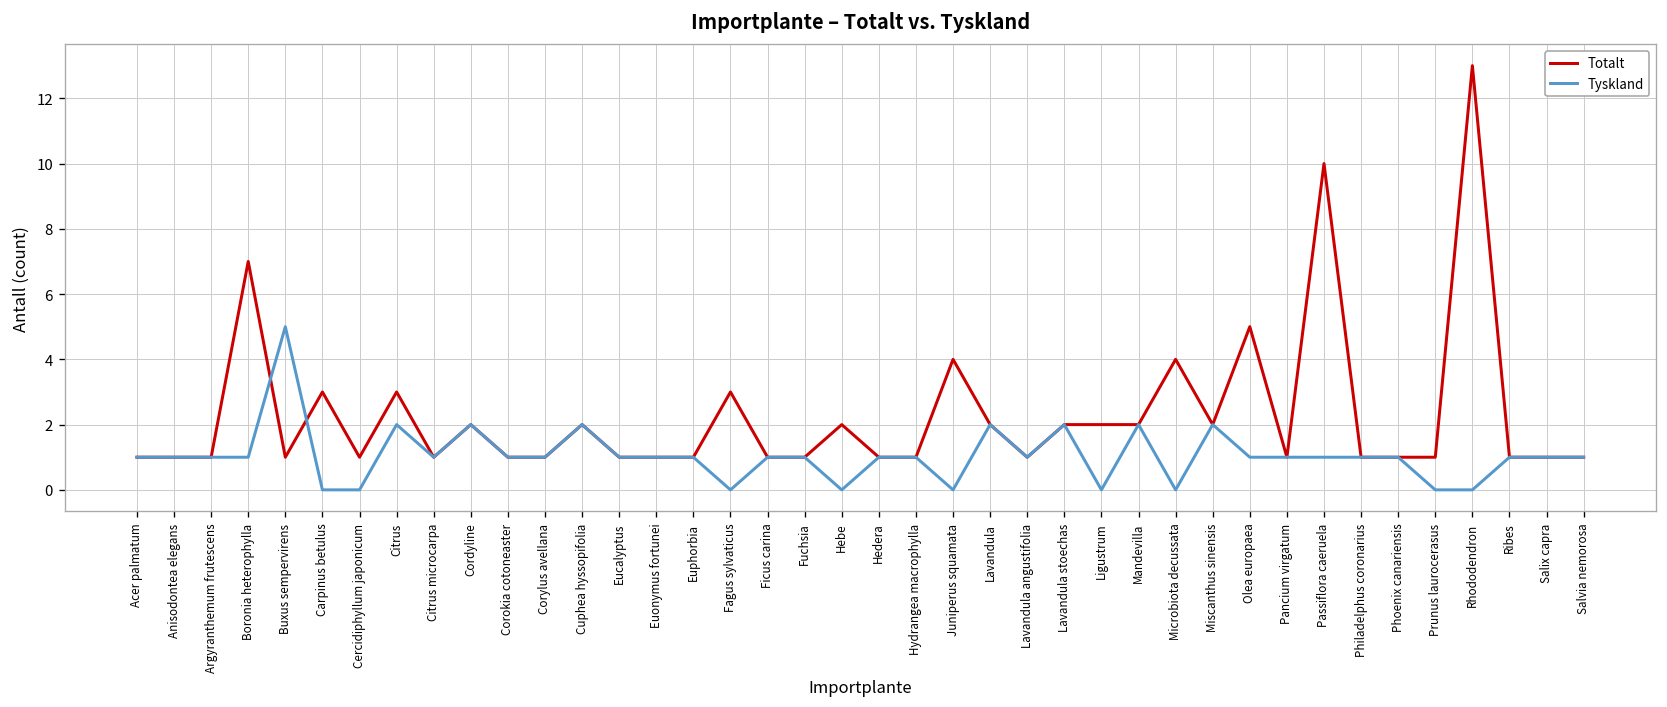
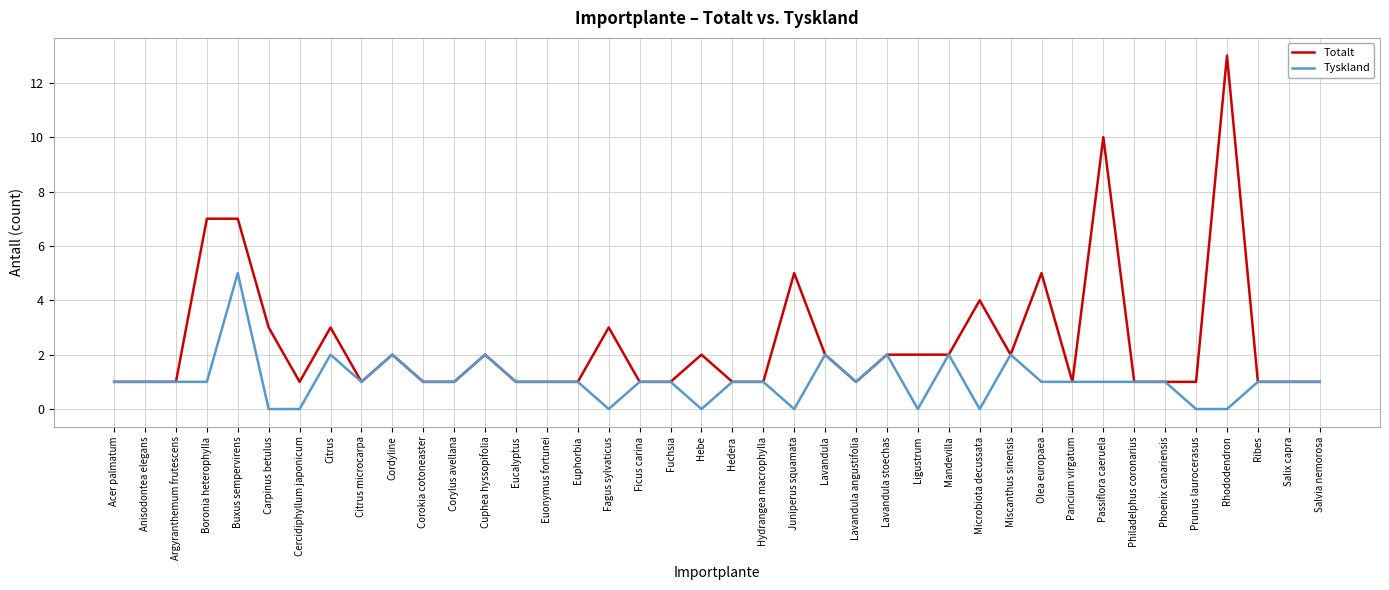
Totalt, Buxus sempervirens: 1 -> 7
Totalt, Juniperus squamata: 4 -> 5
